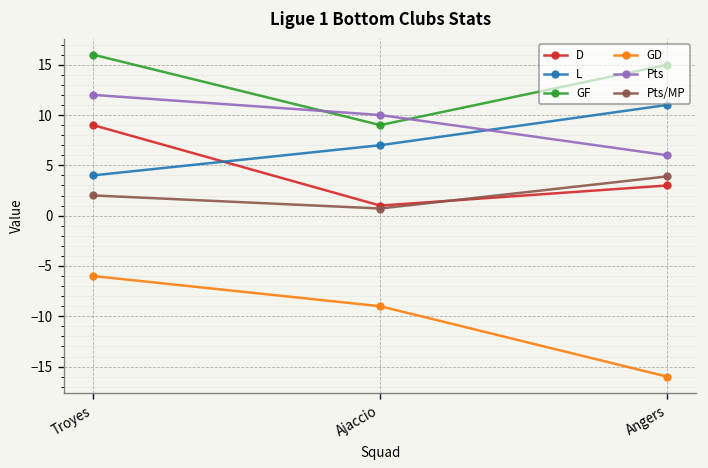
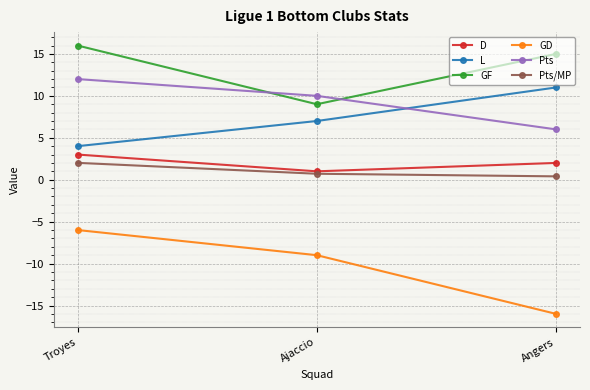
D, Troyes: 9 -> 3
D, Angers: 3 -> 2
Pts/MP, Angers: 4 -> 0
